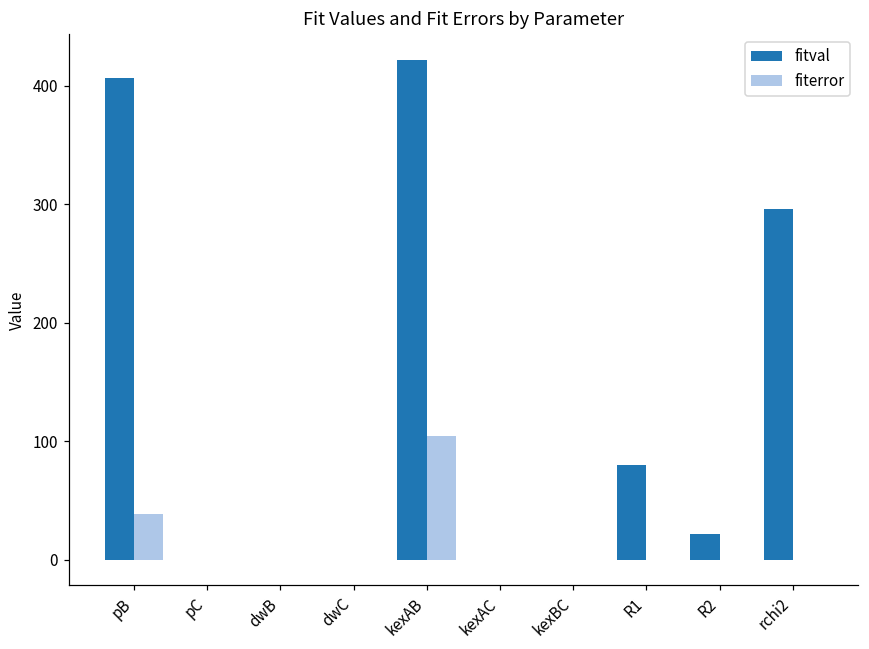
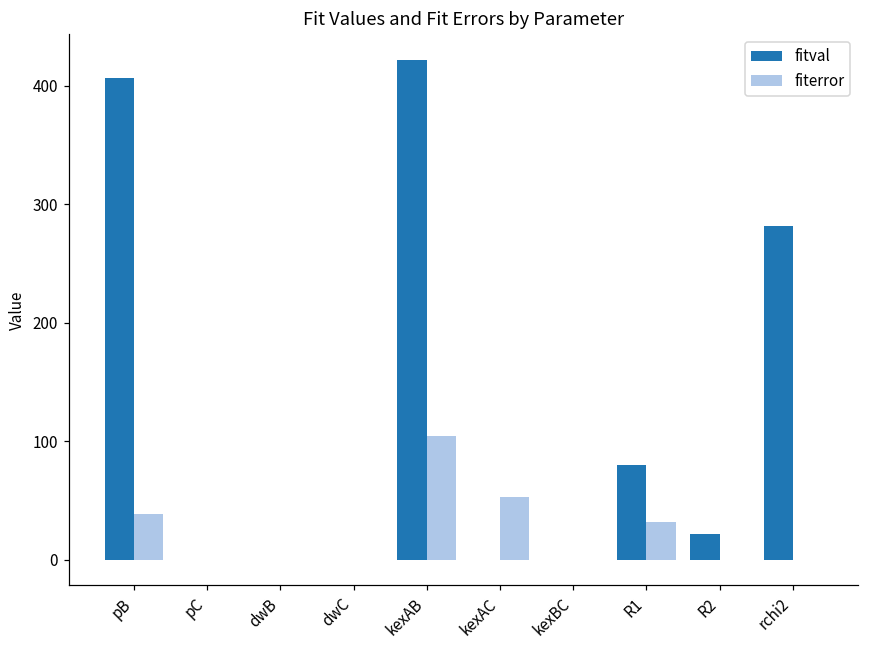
fiterror, kexAC: 0 -> 53
fiterror, R1: 0 -> 32
fitval, rchi2: 296 -> 282
